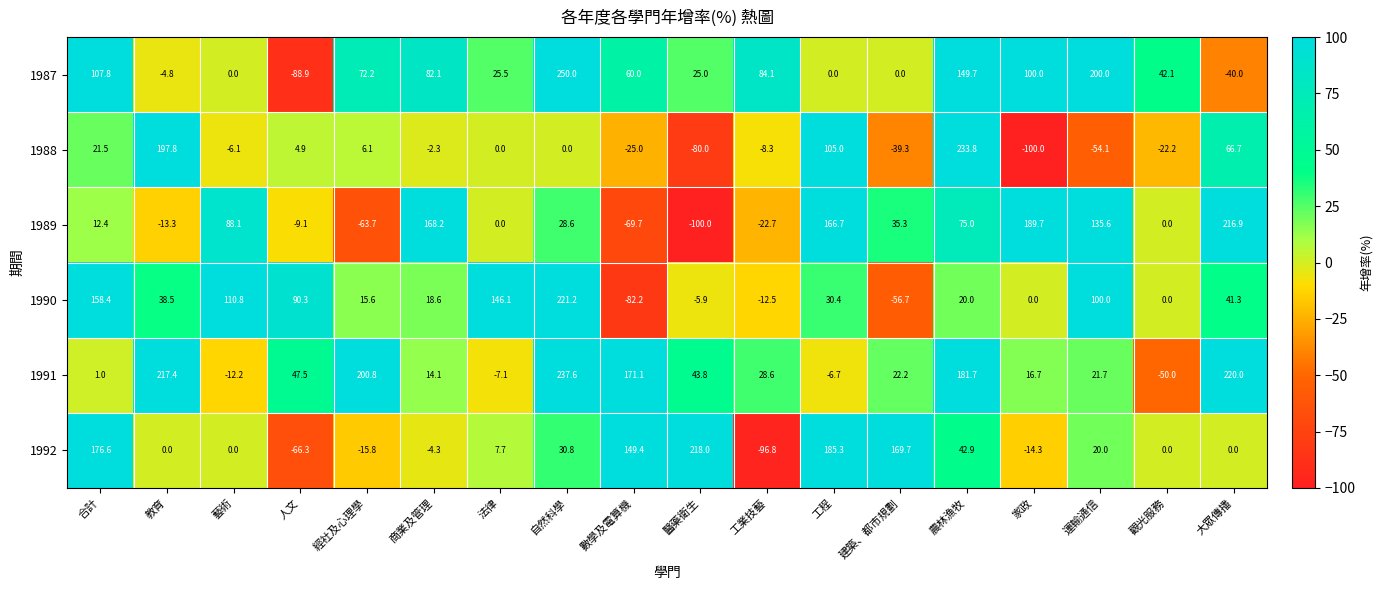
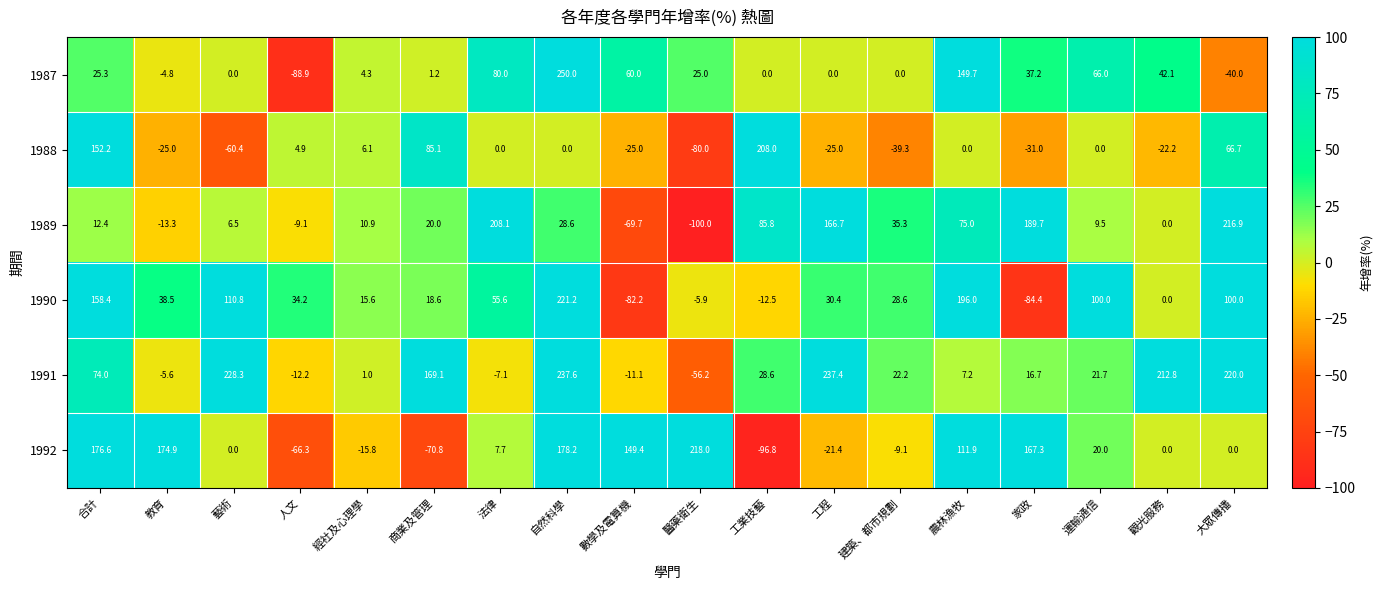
1987, 合計: 107.8 -> 25.3
1987, 經社及心理學: 72.2 -> 4.3
1987, 商業及管理: 82.1 -> 1.2
1987, 法律: 25.5 -> 80.0
1987, 工業技藝: 84.1 -> 0.0
1987, 家政: 100.0 -> 37.2
1987, 運輸通信: 200.0 -> 66.0
1988, 合計: 21.5 -> 152.2
1988, 教育: 197.8 -> -25.0
1988, 藝術: -6.1 -> -60.4
1988, 商業及管理: -2.3 -> 85.1
1988, 工業技藝: -8.3 -> 208.0
1988, 工程: 105.0 -> -25.0
1988, 農林漁牧: 233.8 -> 0.0
1988, 家政: -100.0 -> -31.0
1988, 運輸通信: -54.1 -> 0.0
1989, 藝術: 88.1 -> 6.5
1989, 經社及心理學: -63.7 -> 10.9
1989, 商業及管理: 168.2 -> 20.0
1989, 法律: 0.0 -> 208.1
1989, 工業技藝: -22.7 -> 85.8
1989, 運輸通信: 135.6 -> 9.5
1990, 人文: 90.3 -> 34.2
1990, 法律: 146.1 -> 55.6
1990, 建築、都市規劃: -56.7 -> 28.6
1990, 農林漁牧: 20.0 -> 196.0
1990, 家政: 0.0 -> -84.4
1990, 大眾傳播: 41.3 -> 100.0
1991, 合計: 1.0 -> 74.0
1991, 教育: 217.4 -> -5.6
1991, 藝術: -12.2 -> 228.3
1991, 人文: 47.5 -> -12.2
1991, 經社及心理學: 200.8 -> 1.0
1991, 商業及管理: 14.1 -> 169.1
1991, 數學及電算機: 171.1 -> -11.1
1991, 醫藥衛生: 43.8 -> -56.2
1991, 工程: -6.7 -> 237.4
1991, 農林漁牧: 181.7 -> 7.2
1991, 觀光服務: -50.0 -> 212.8
1992, 教育: 0.0 -> 174.9
1992, 商業及管理: -4.3 -> -70.8
1992, 自然科學: 30.8 -> 178.2
1992, 工程: 185.3 -> -21.4
1992, 建築、都市規劃: 169.7 -> -9.1
1992, 農林漁牧: 42.9 -> 111.9
1992, 家政: -14.3 -> 167.3
